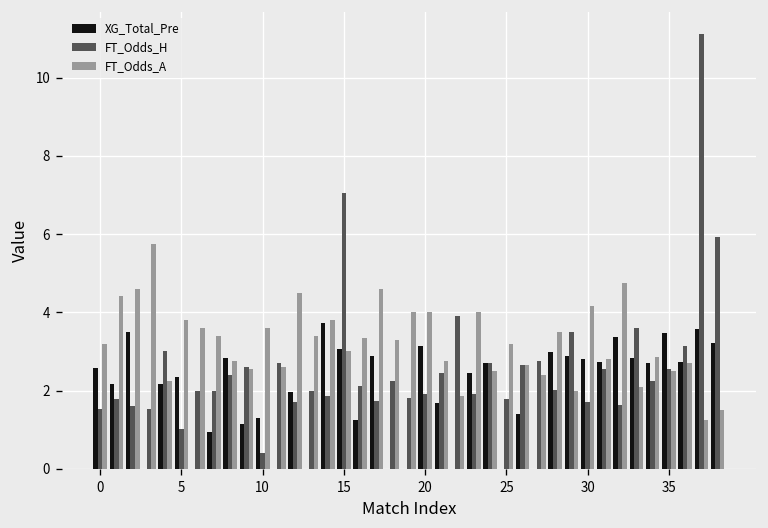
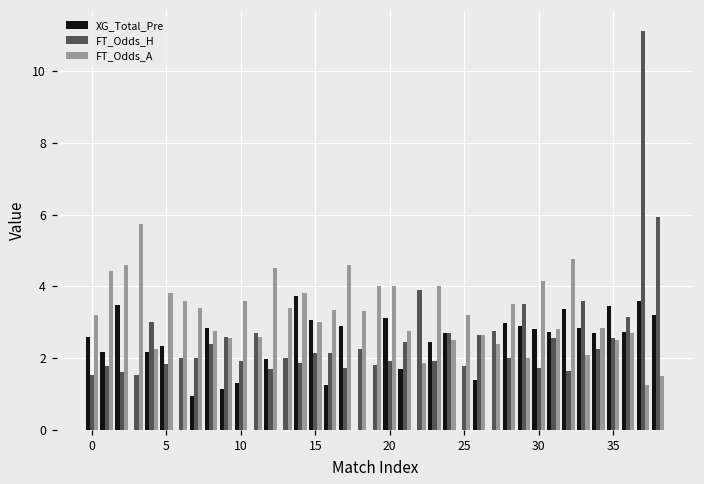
FT_Odds_H, 5: 1.0 -> 1.8
FT_Odds_H, 10: 0.4 -> 1.9
FT_Odds_H, 15: 7.0 -> 2.2
